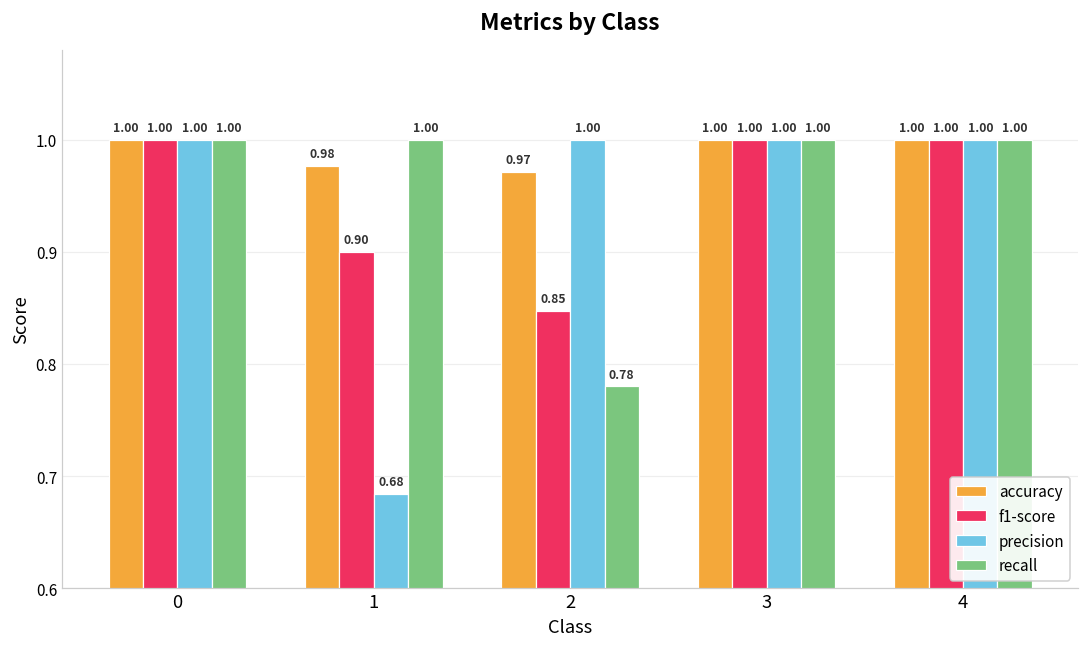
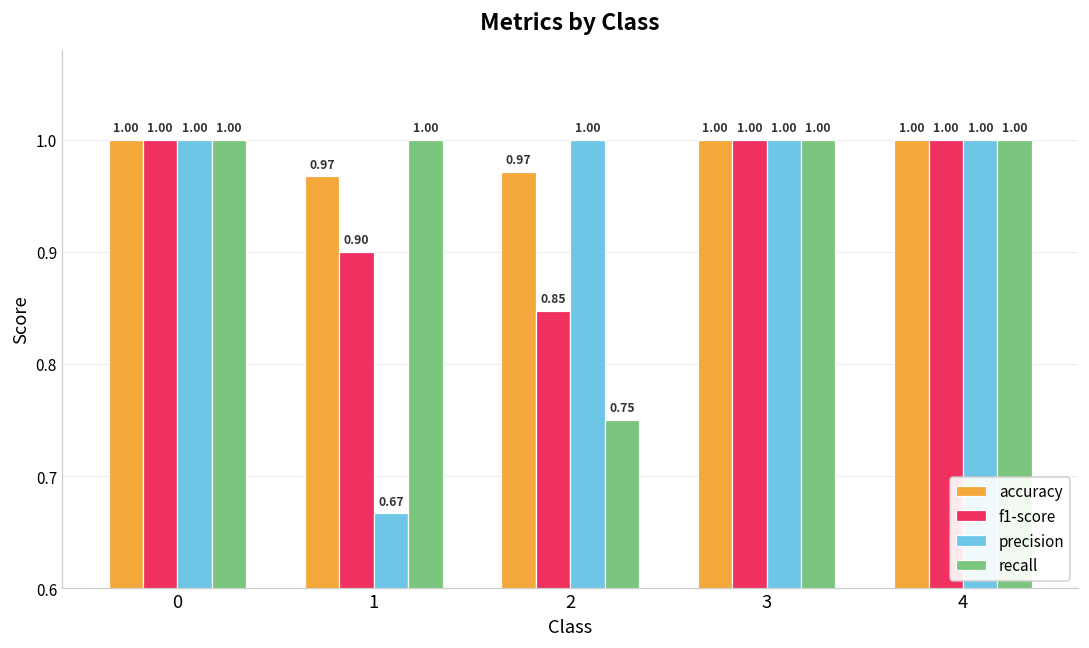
accuracy, 1: 0.98 -> 0.97
precision, 1: 0.68 -> 0.67
recall, 2: 0.78 -> 0.75
